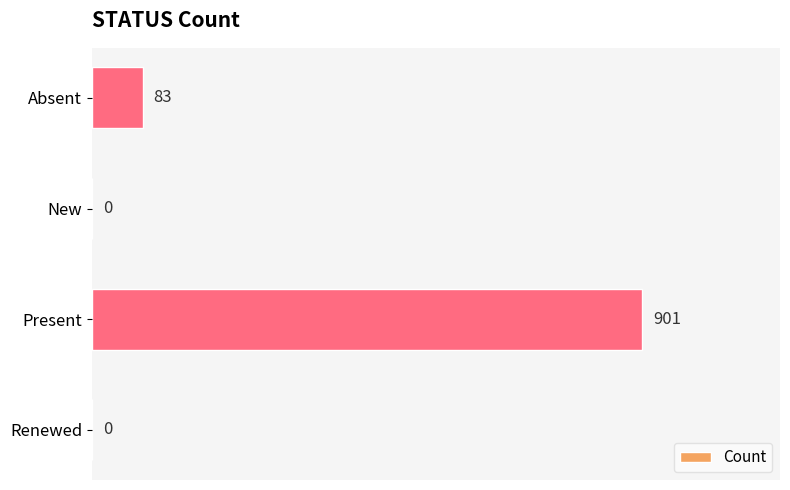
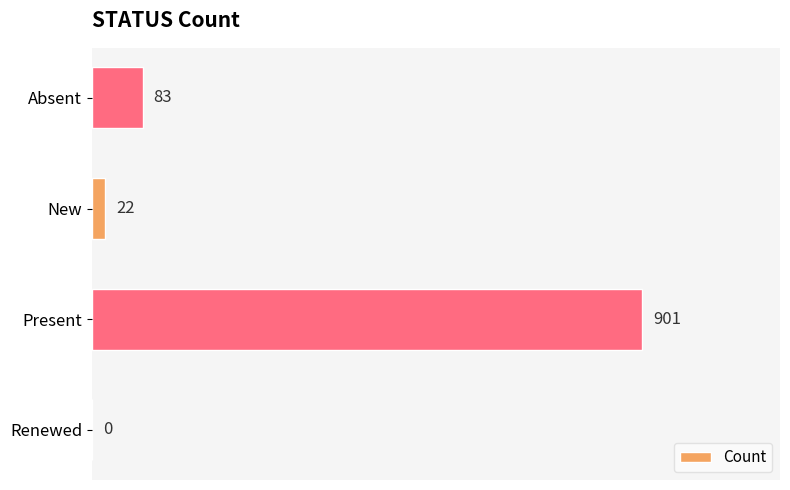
New: 0 -> 22
